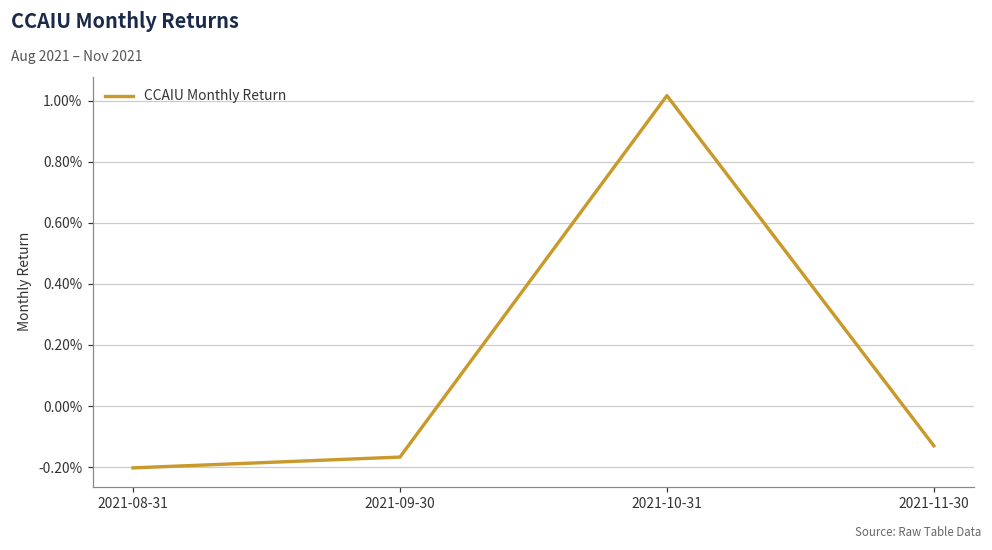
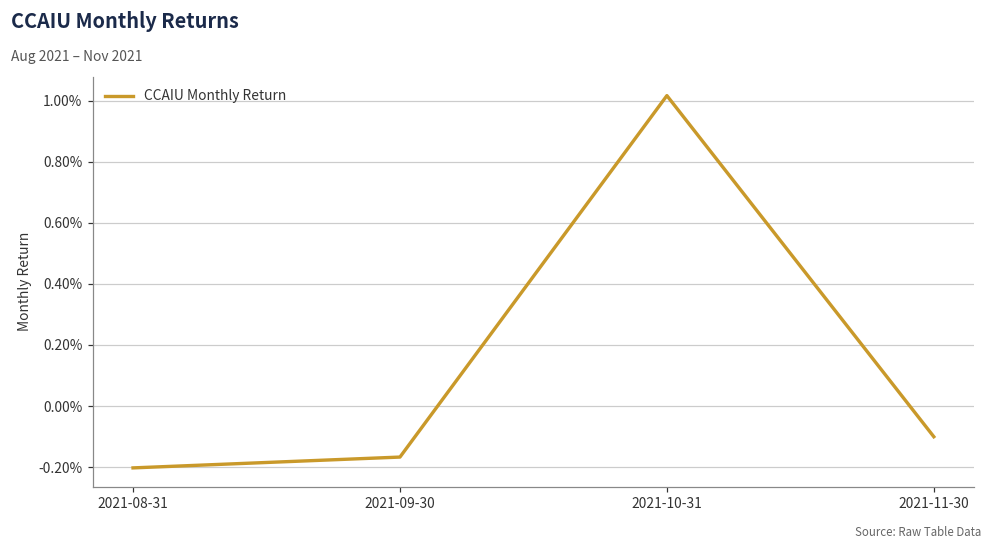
2021-11-30: -0.13% -> -0.10%
